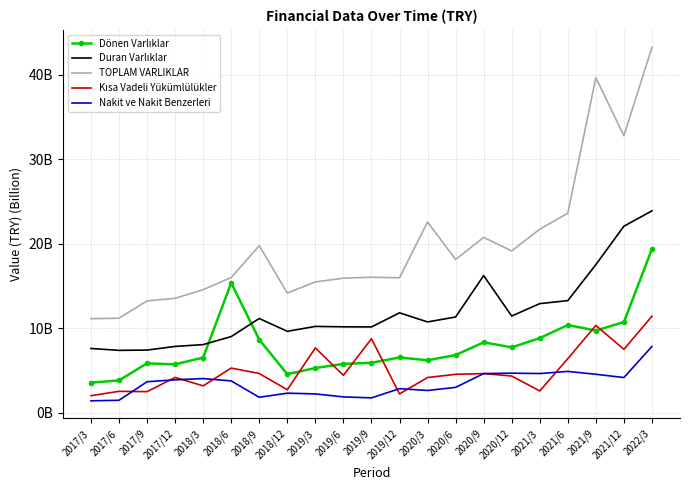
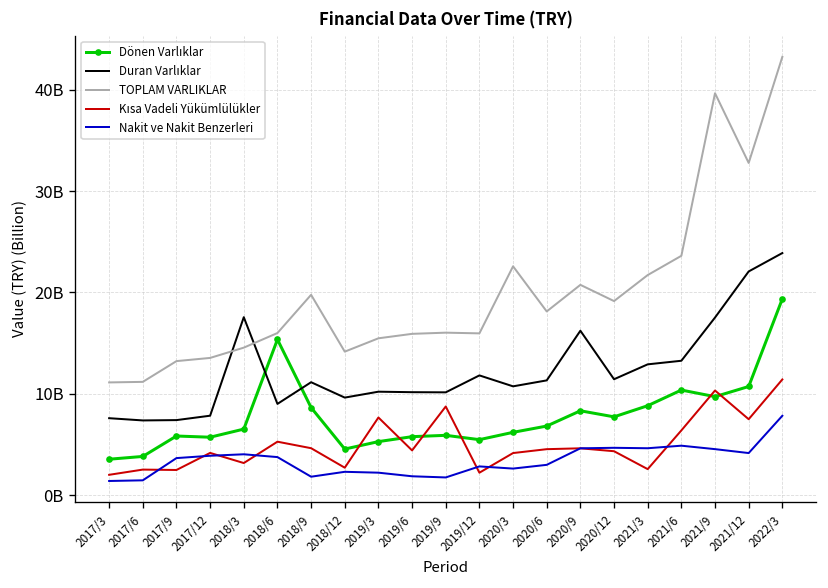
Duran Varlıklar, 2018/3: 8000000000 -> 18000000000
Dönen Varlıklar, 2019/12: 7000000000 -> 5000000000
